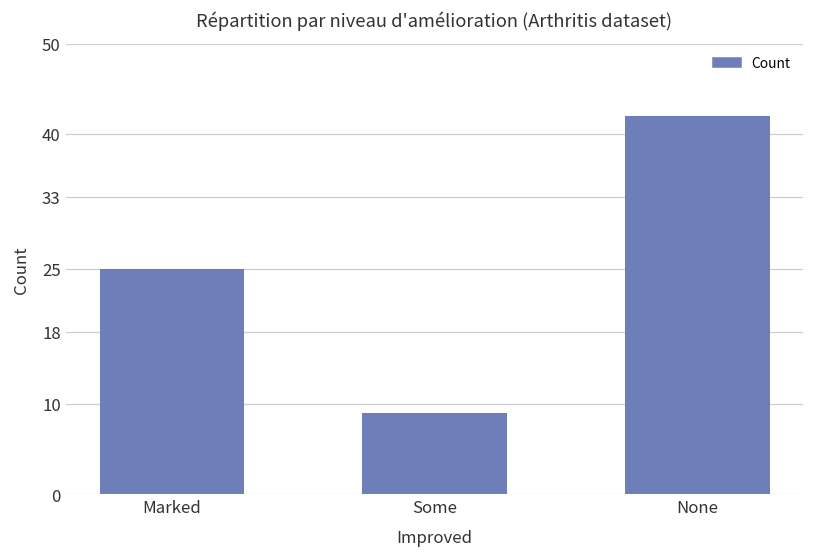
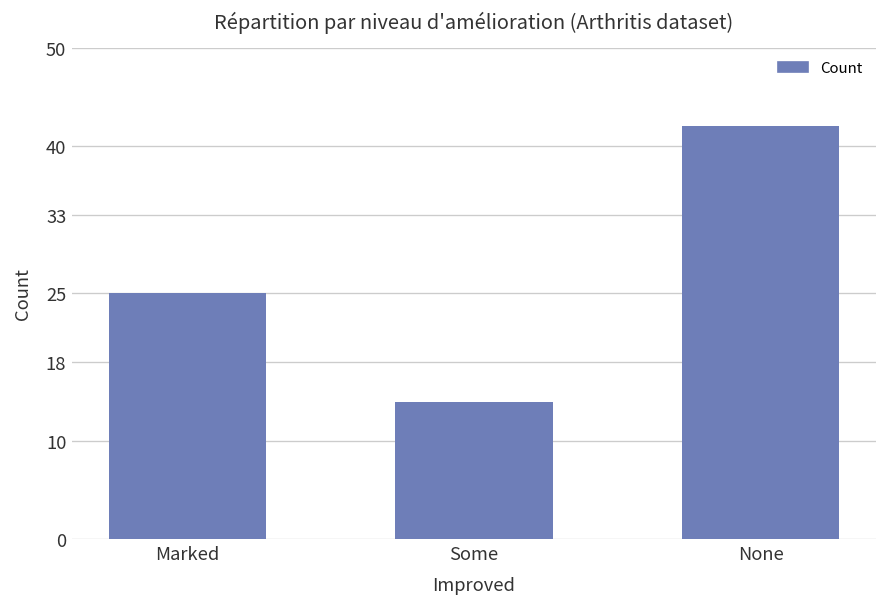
Some: 9 -> 14
